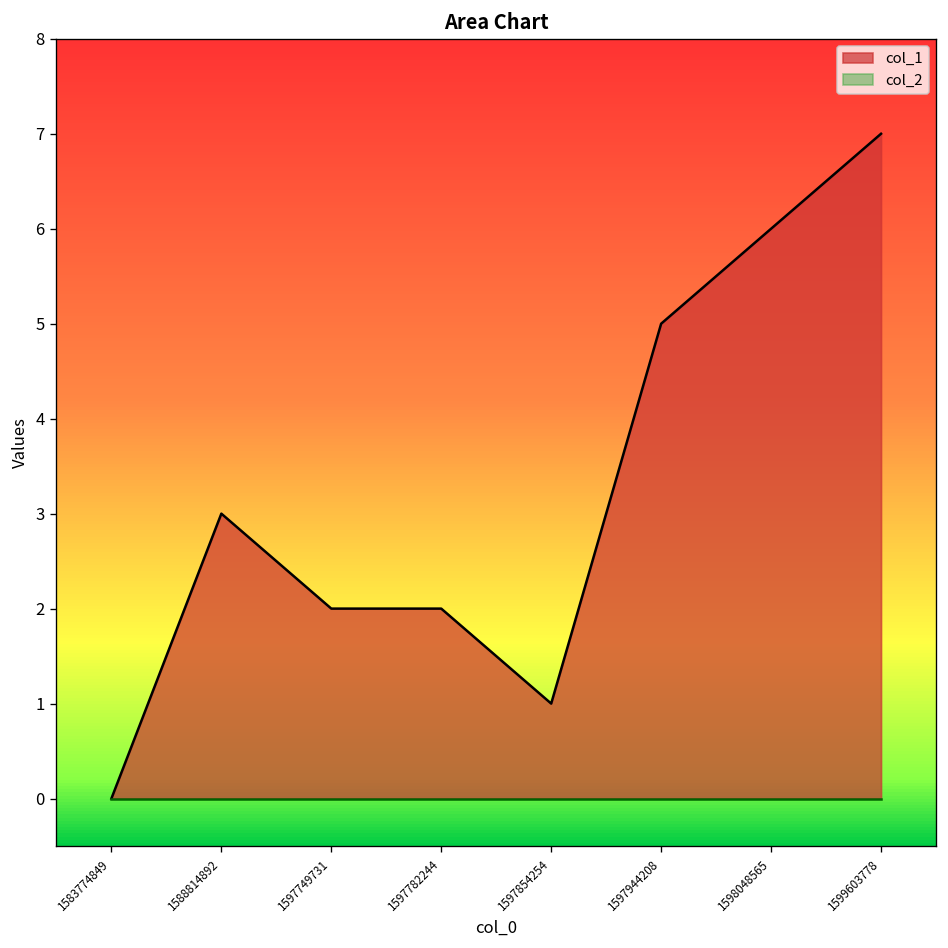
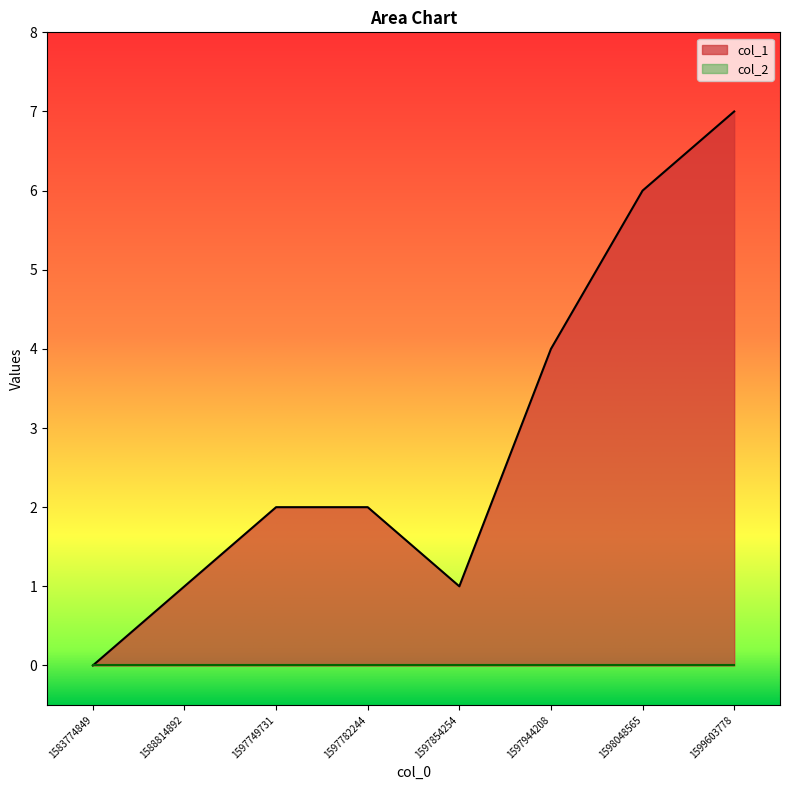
col_1, 1588814892: 3 -> 1
col_1, 1597944208: 5 -> 4
